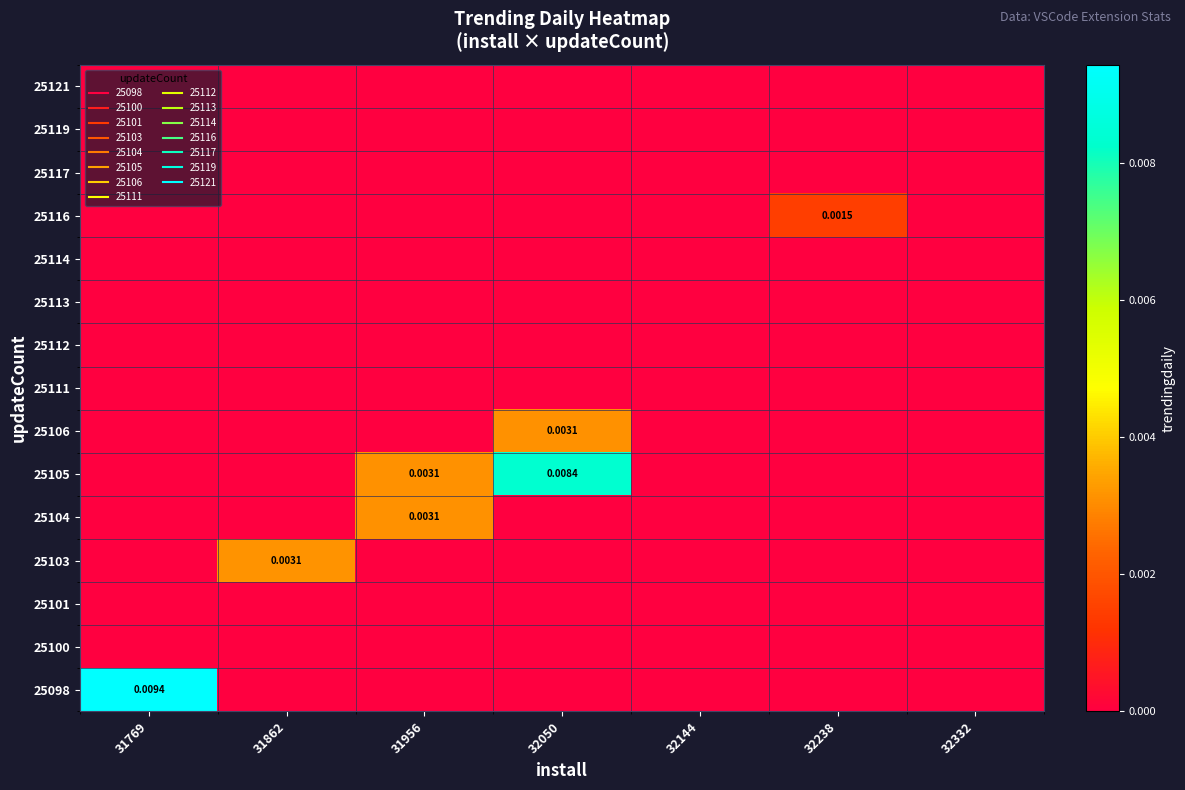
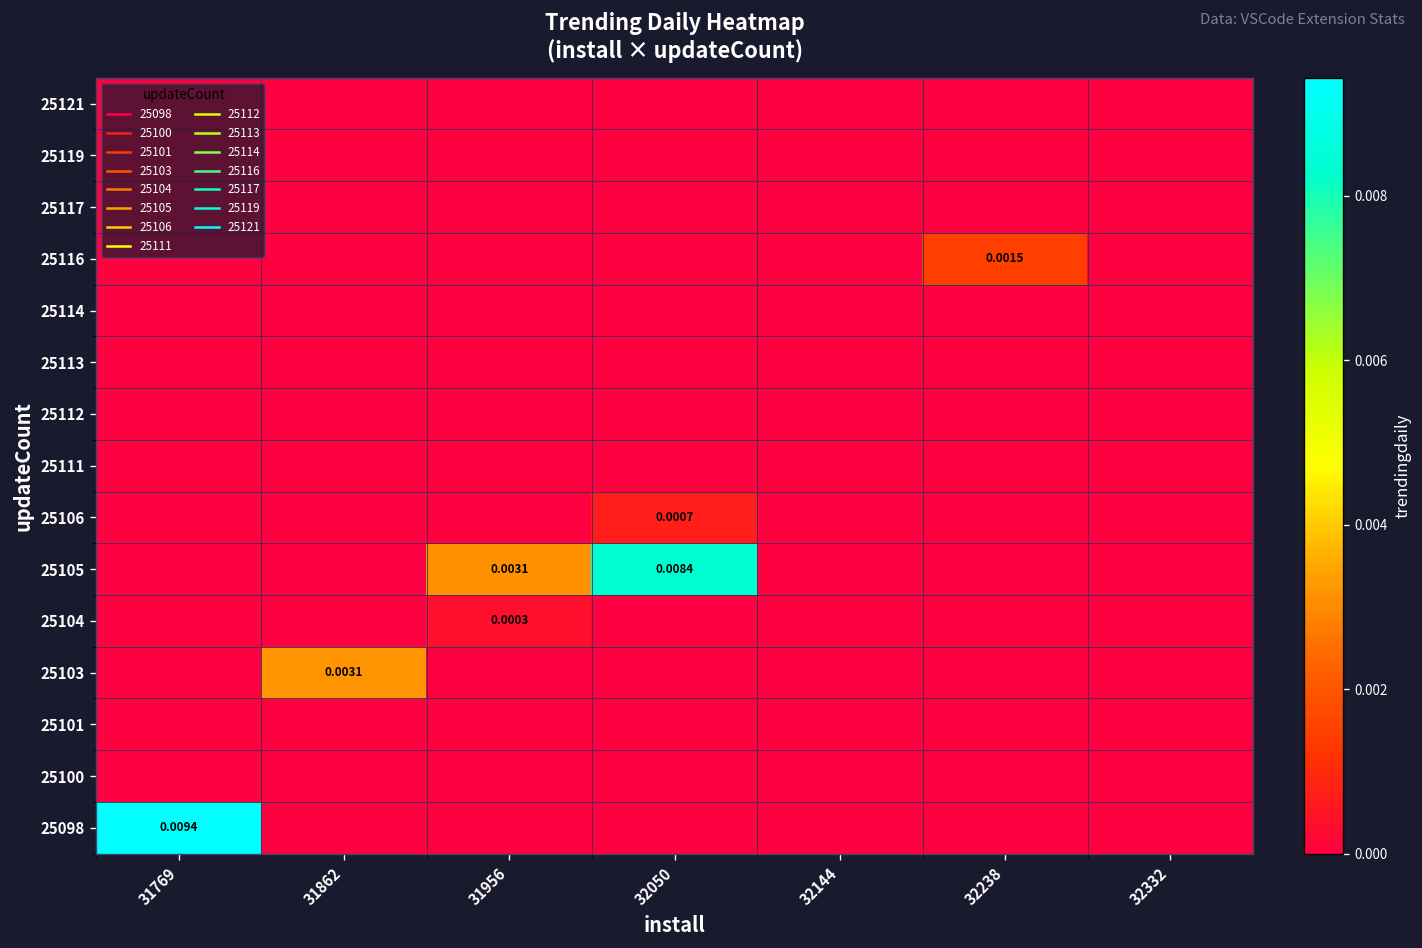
25106, 32050: 0.0031 -> 0.0007
25104, 31956: 0.0031 -> 0.0003
